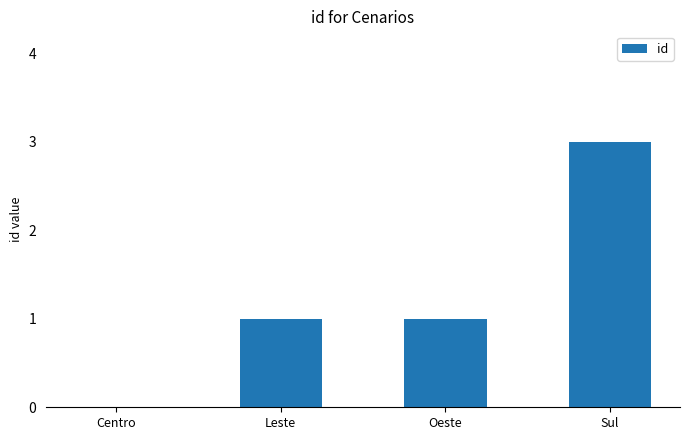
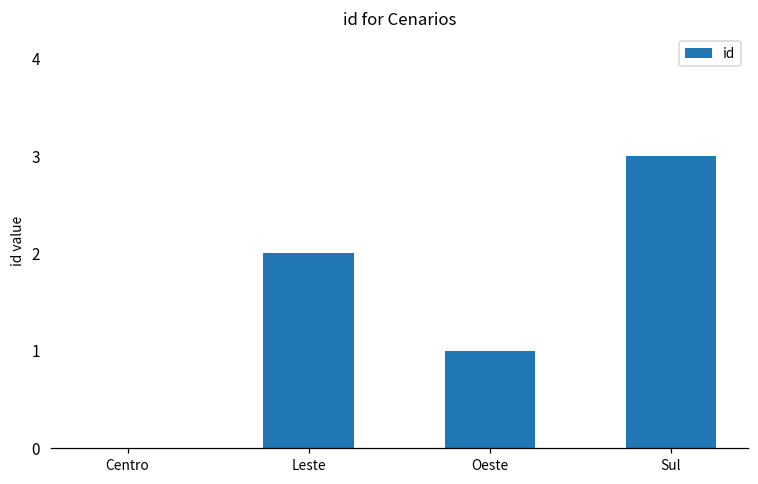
Leste: 1 -> 2
